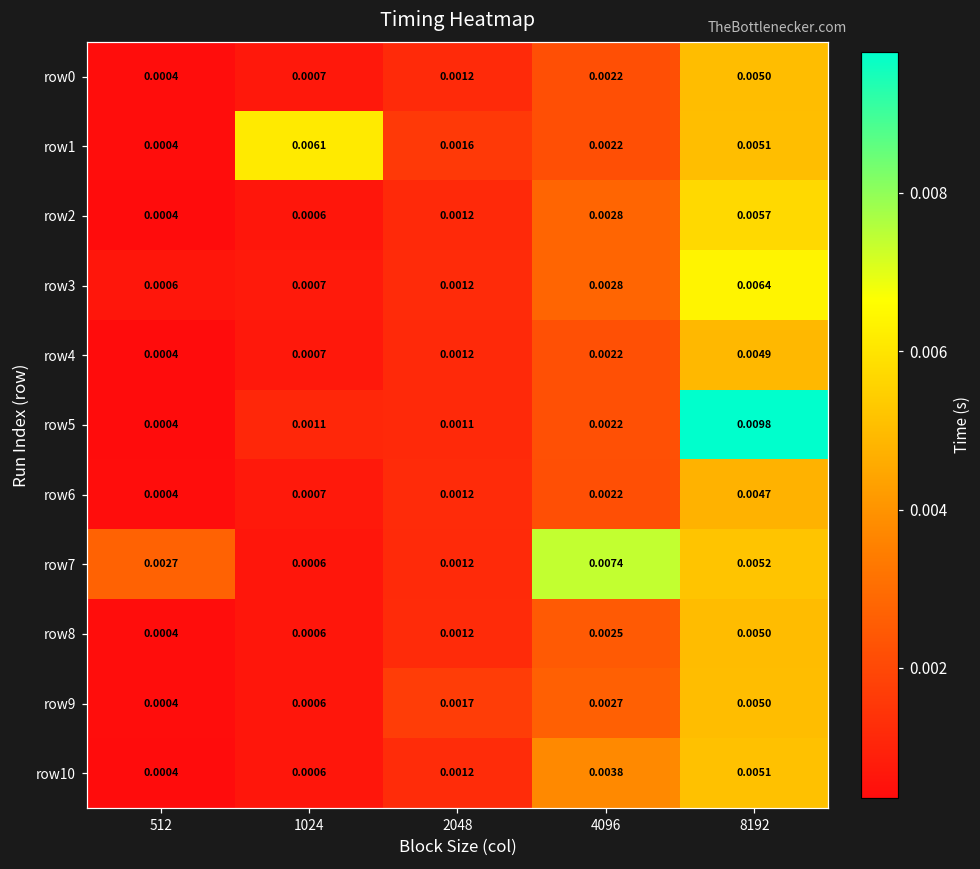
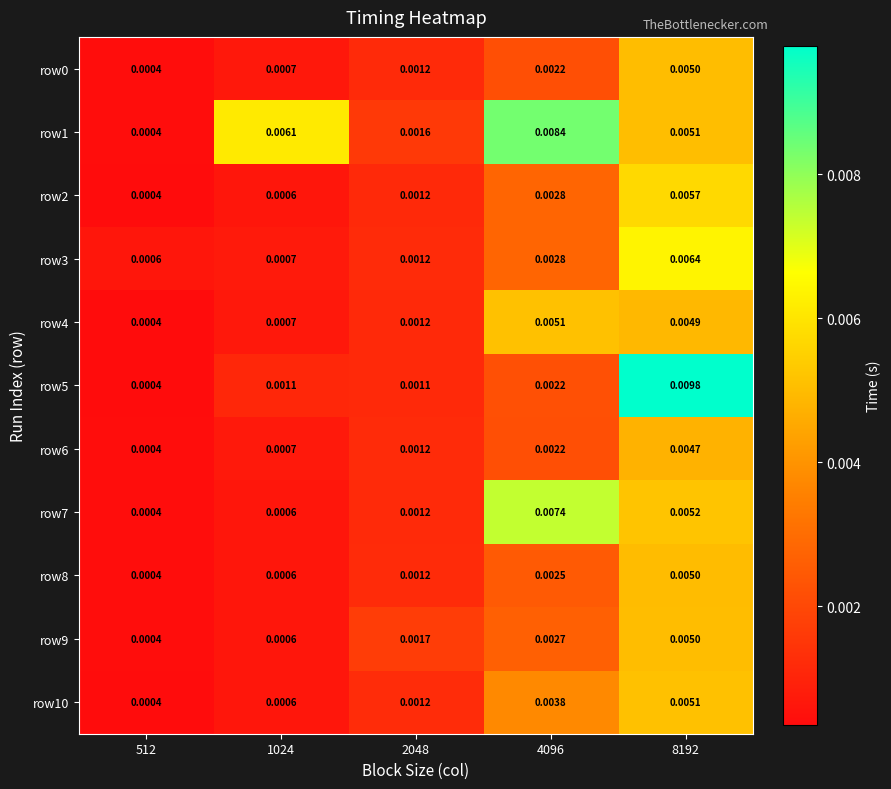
row1, 4096: 0.0022 -> 0.0084
row4, 4096: 0.0022 -> 0.0051
row7, 512: 0.0027 -> 0.0004
